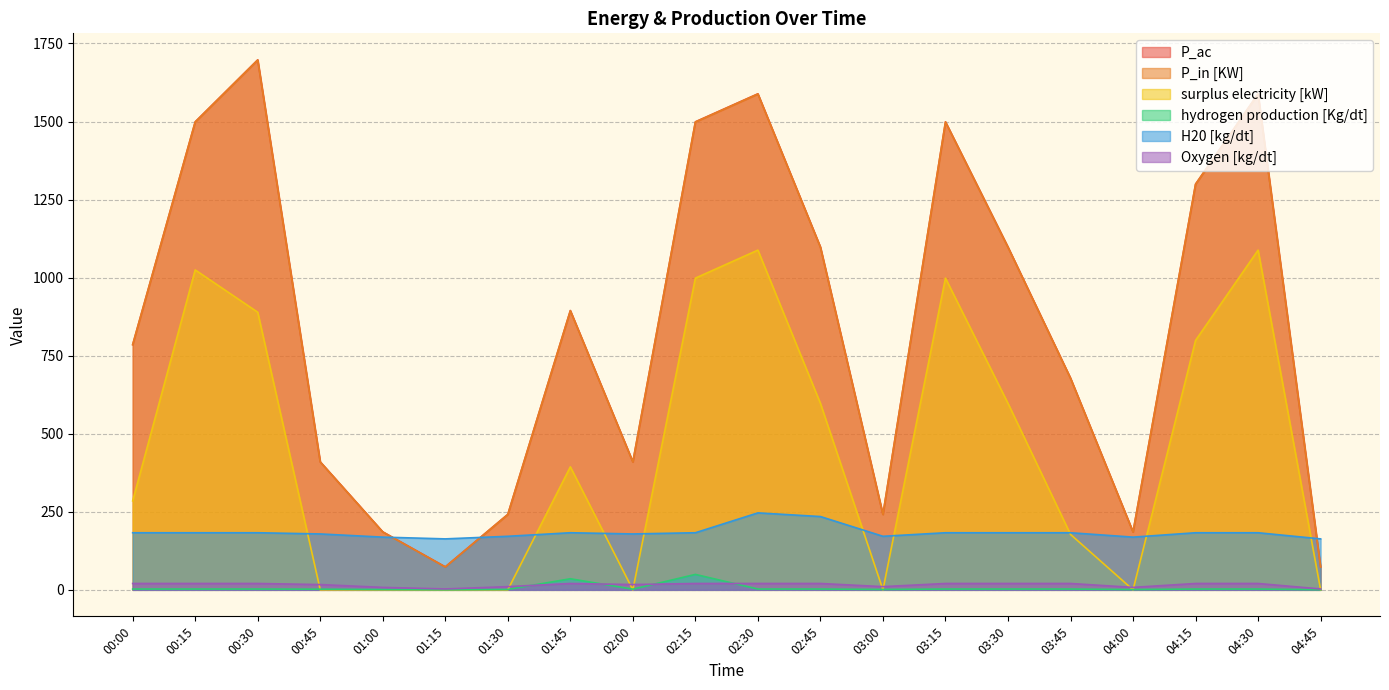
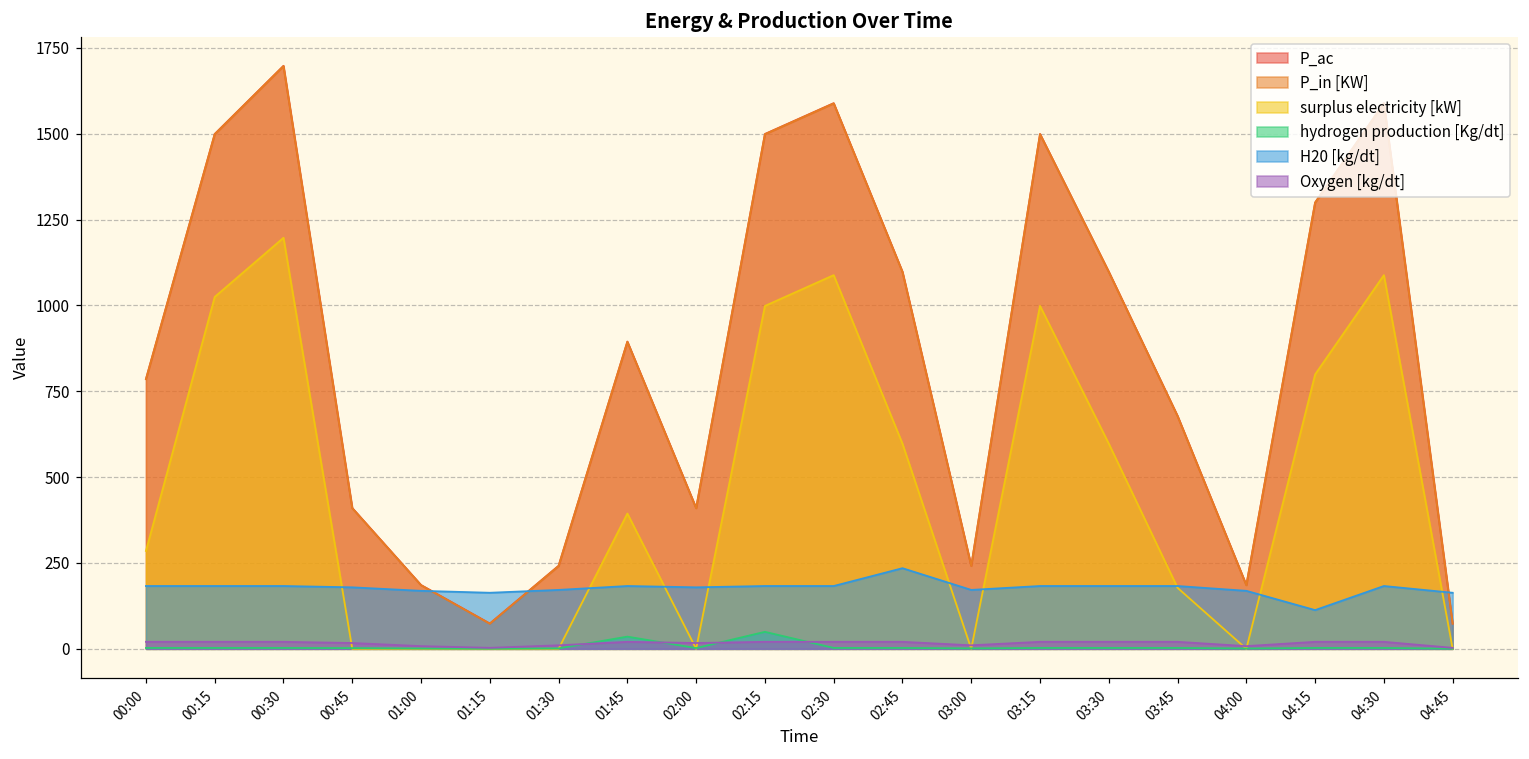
surplus electricity [kW], 00:30: 890 -> 1200
H20 [kg/dt], 02:30: 250 -> 180
H20 [kg/dt], 04:15: 180 -> 110
